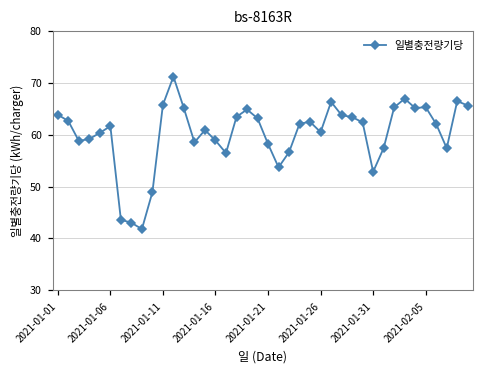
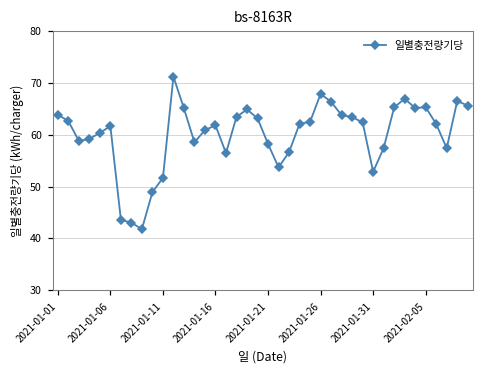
2021-01-11: 66 -> 52
2021-01-16: 59 -> 62
2021-01-26: 61 -> 68
